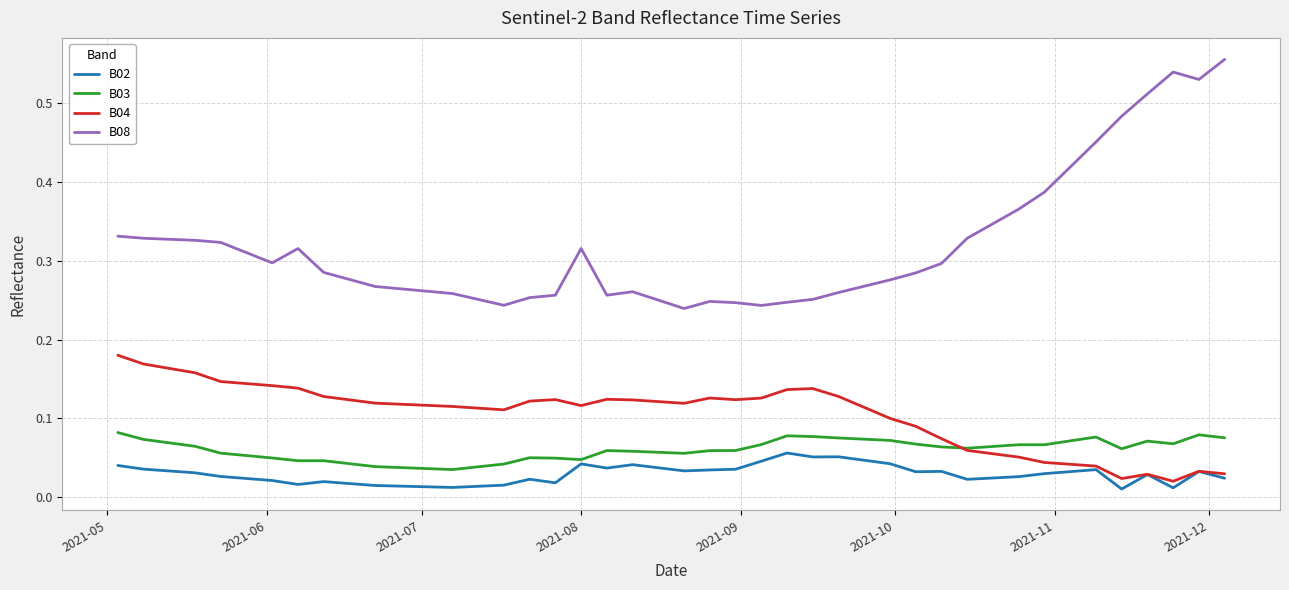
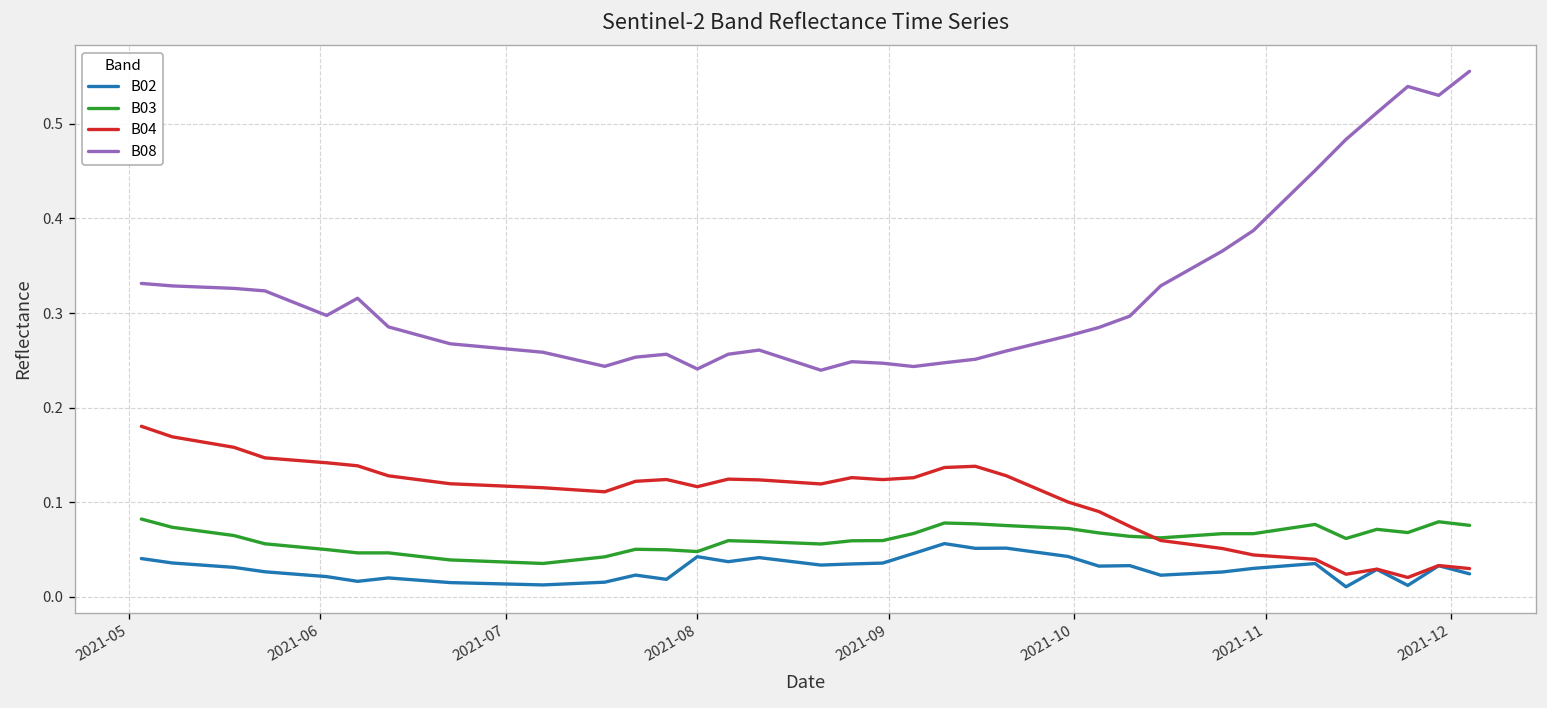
B08, 2021-08: 0.32 -> 0.24
